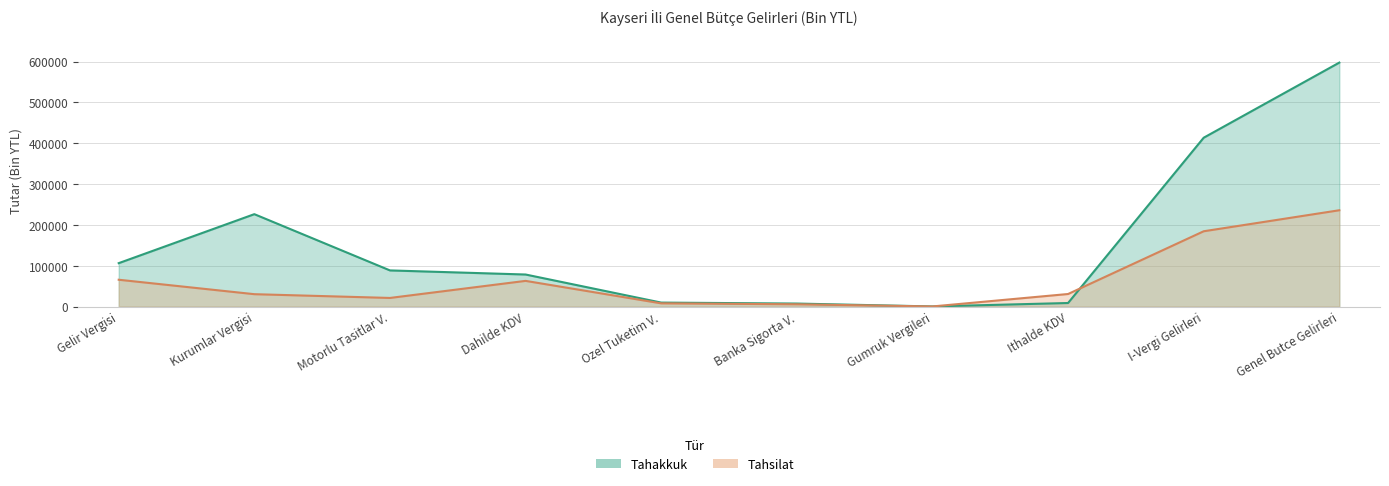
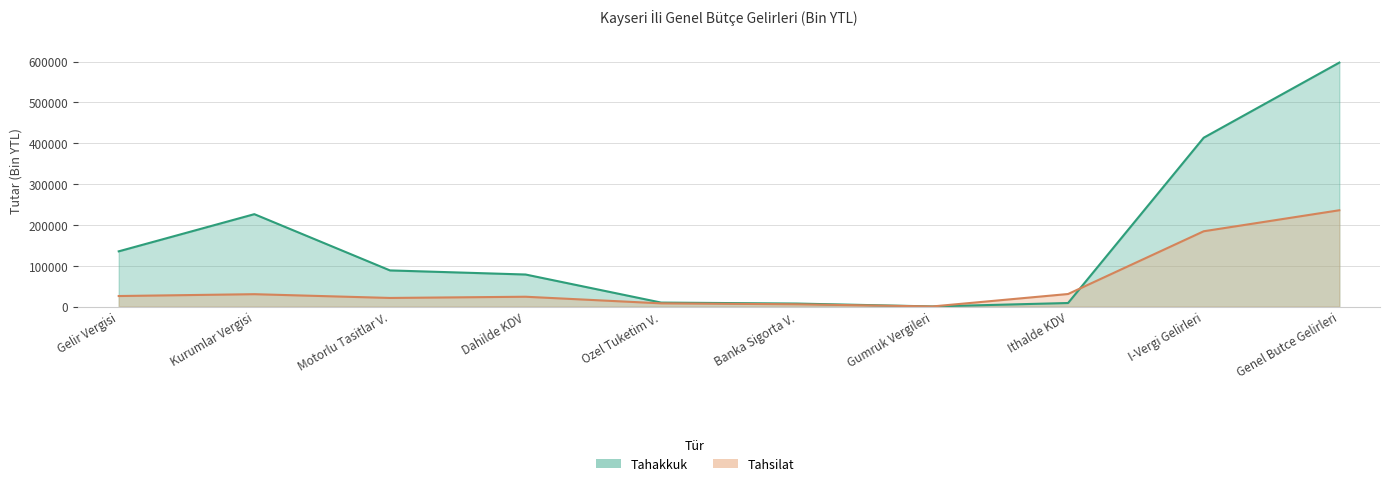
Tahakkuk, Gelir Vergisi: 110000 -> 140000
Tahsilat, Gelir Vergisi: 70000 -> 30000
Tahsilat, Dahilde KDV: 60000 -> 20000
